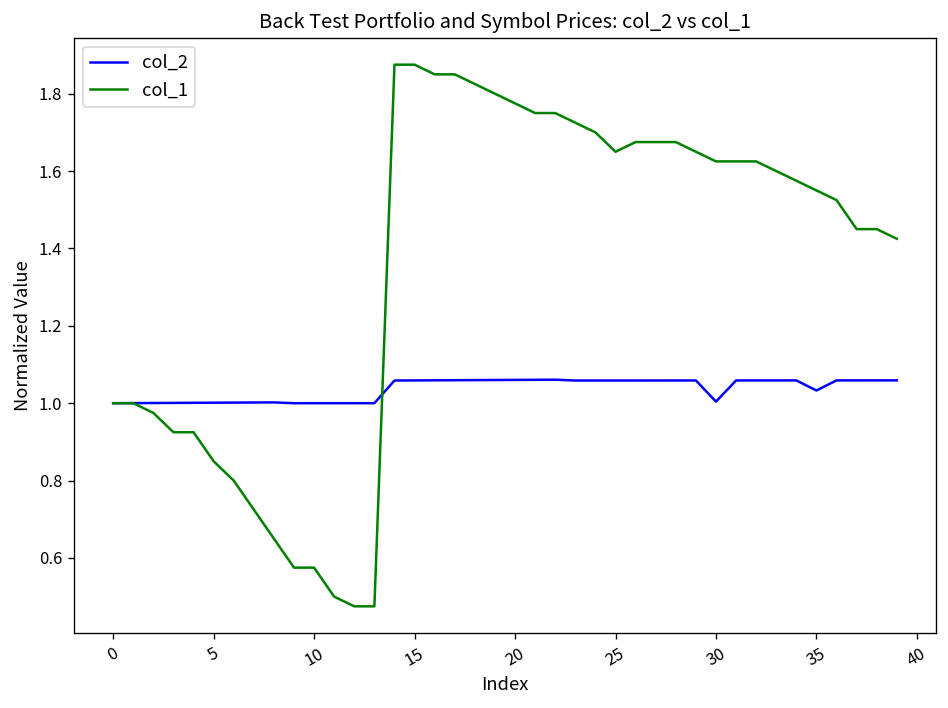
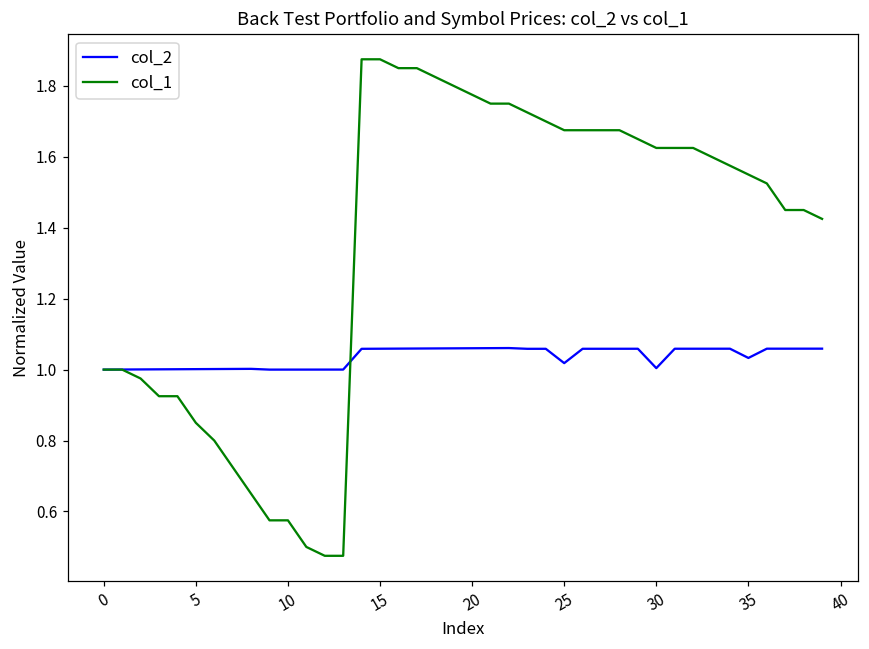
col_2, 25: 1.06 -> 1.02
col_1, 25: 1.65 -> 1.68
